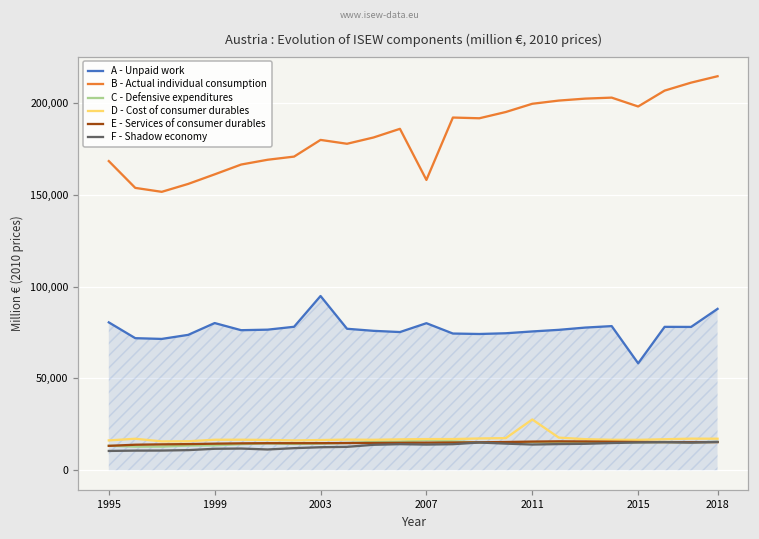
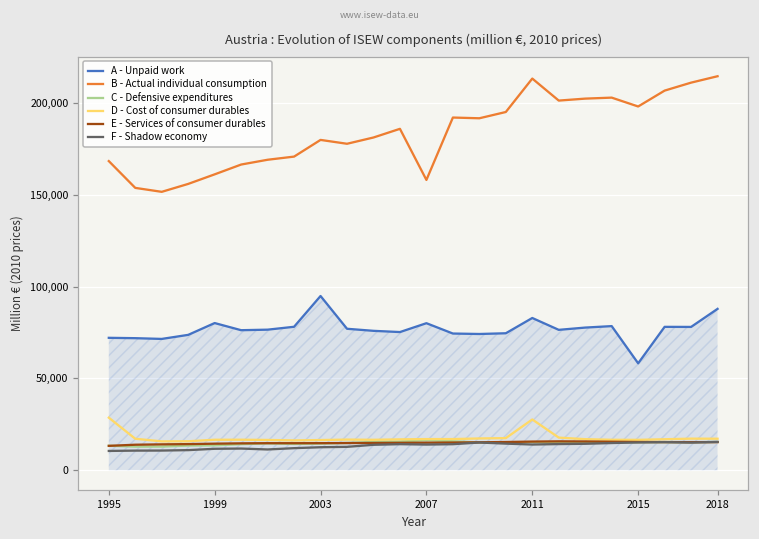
A - Unpaid work, 1995: 81,000 -> 72,000
D - Cost of consumer durables, 1995: 16,000 -> 29,000
A - Unpaid work, 2011: 76,000 -> 83,000
B - Actual individual consumption, 2011: 200,000 -> 213,000
